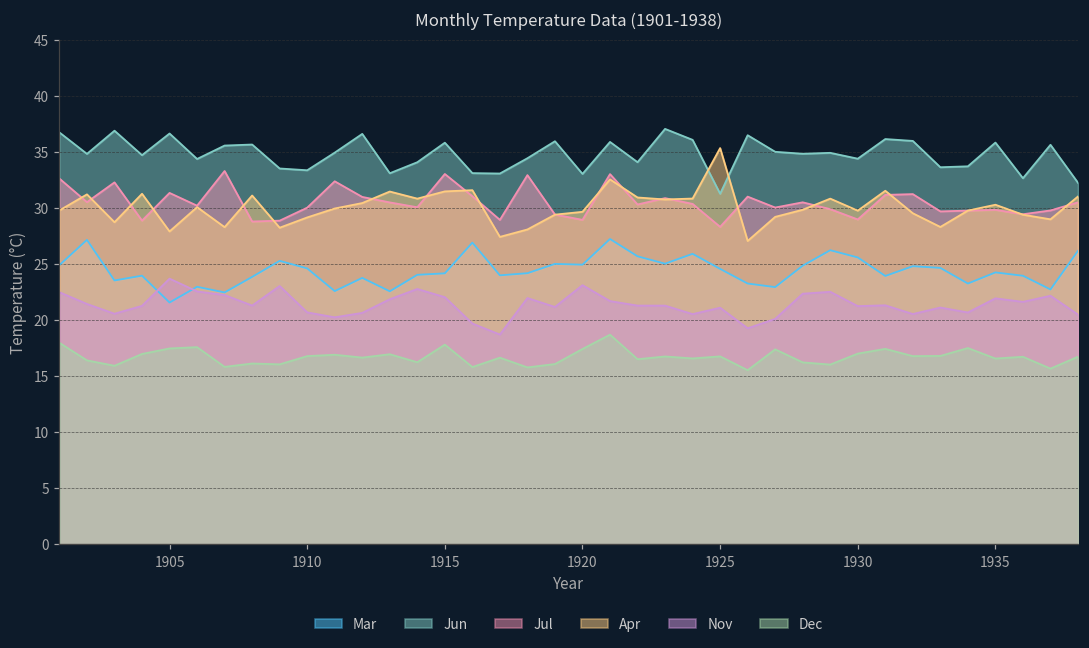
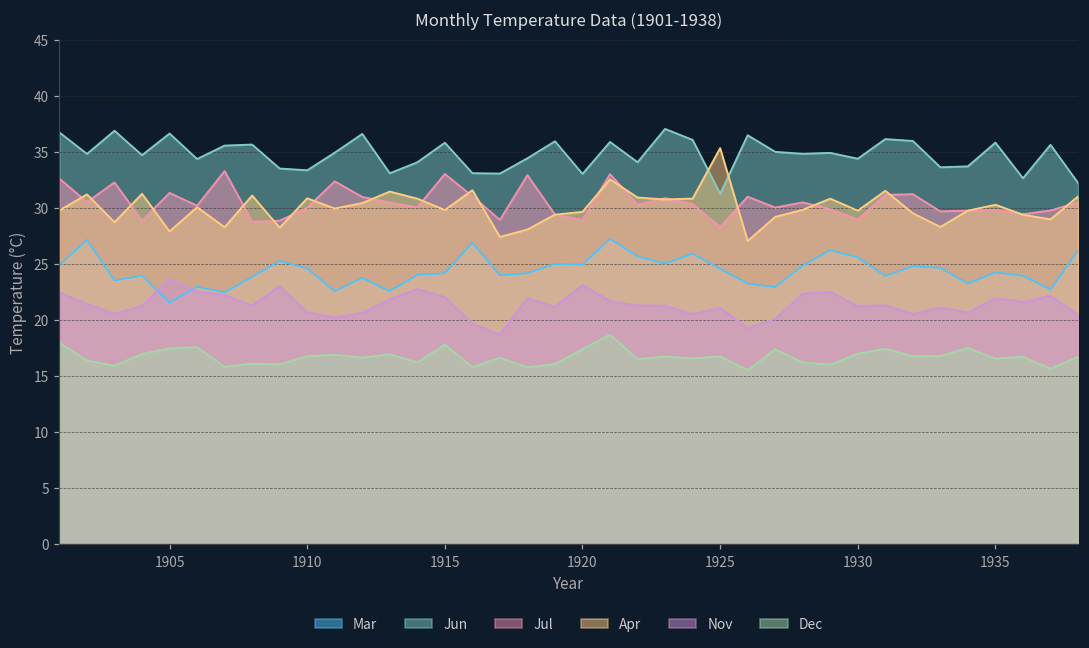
Apr, 1910: 29.2 -> 30.9
Apr, 1915: 31.5 -> 29.9
